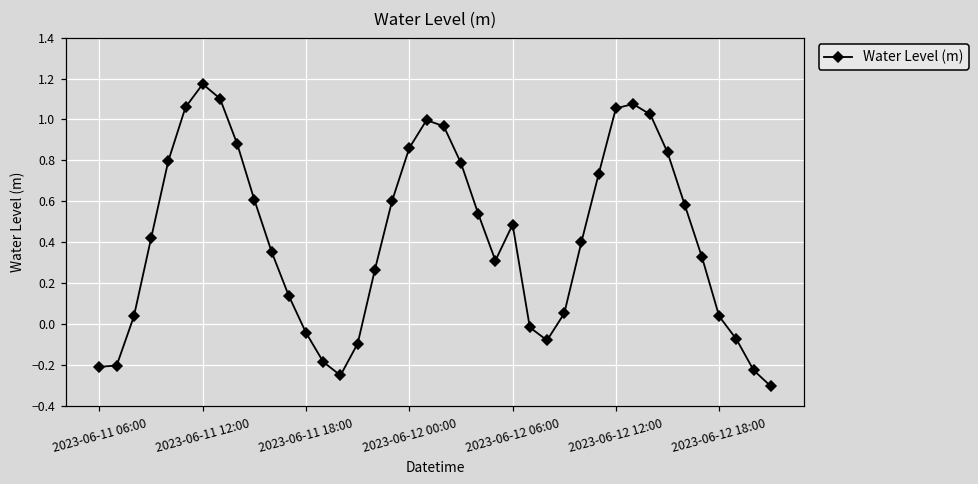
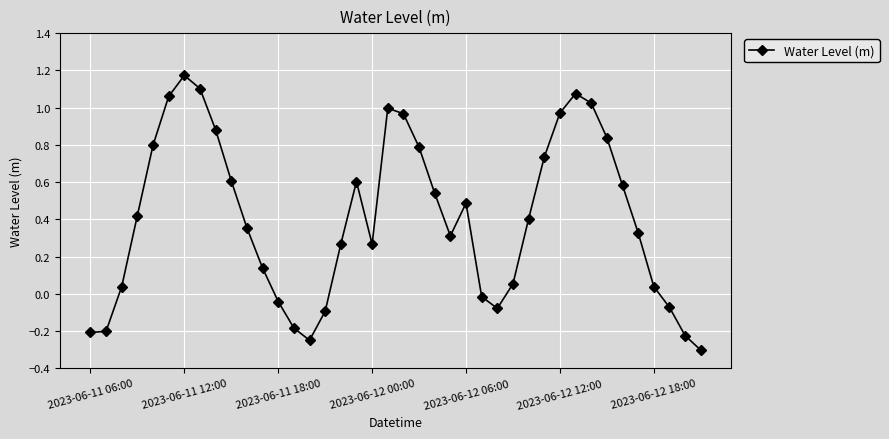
2023-06-12 00:00: 0.86 -> 0.27
2023-06-12 12:00: 1.05 -> 0.97
